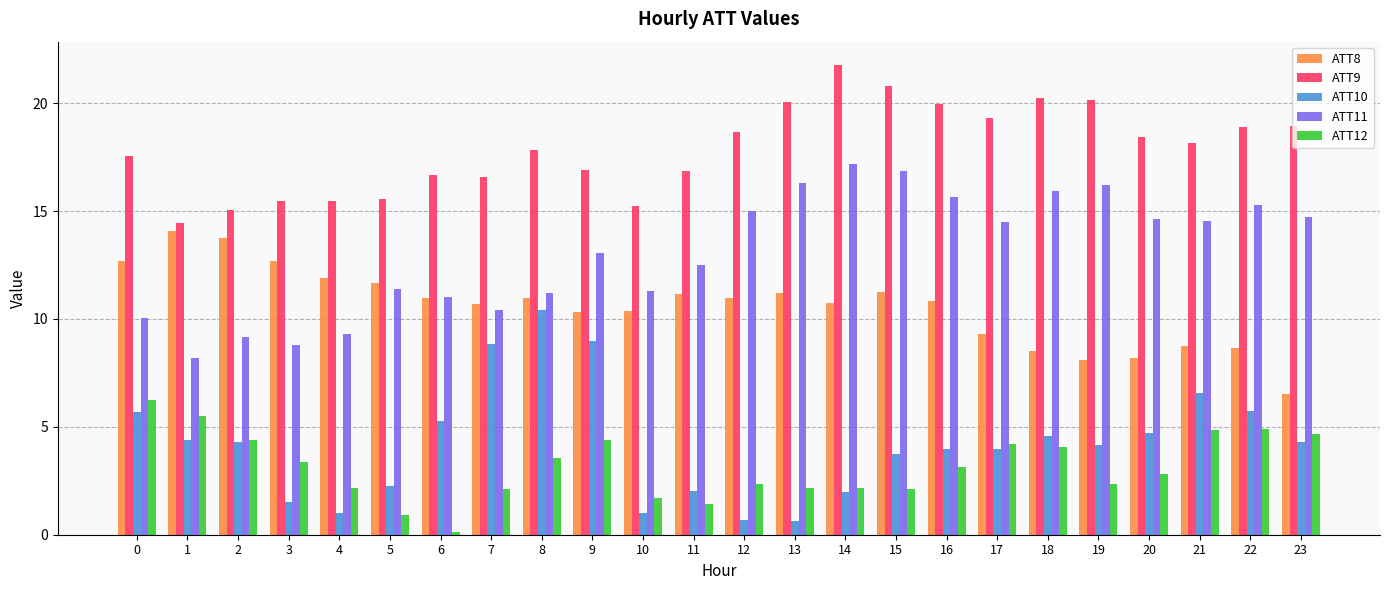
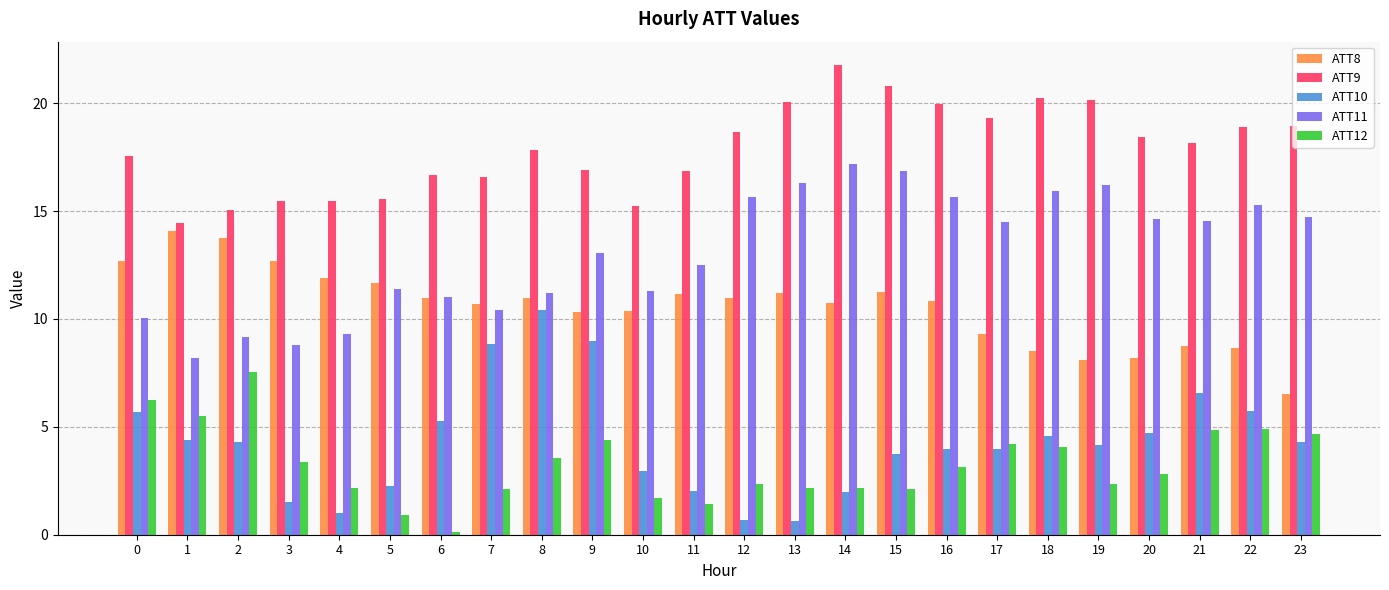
ATT12, 2: 4.4 -> 7.5
ATT10, 10: 1.0 -> 2.9
ATT11, 12: 15.0 -> 15.7
